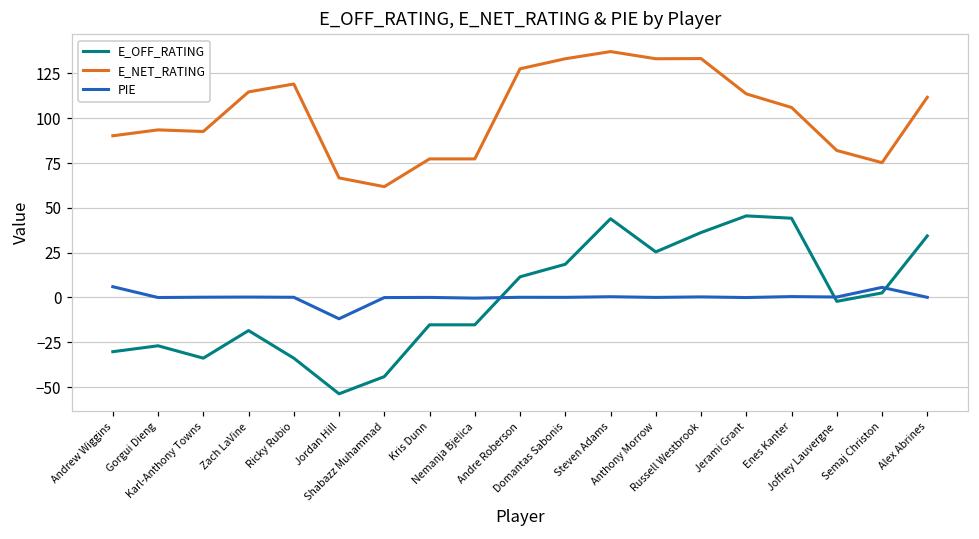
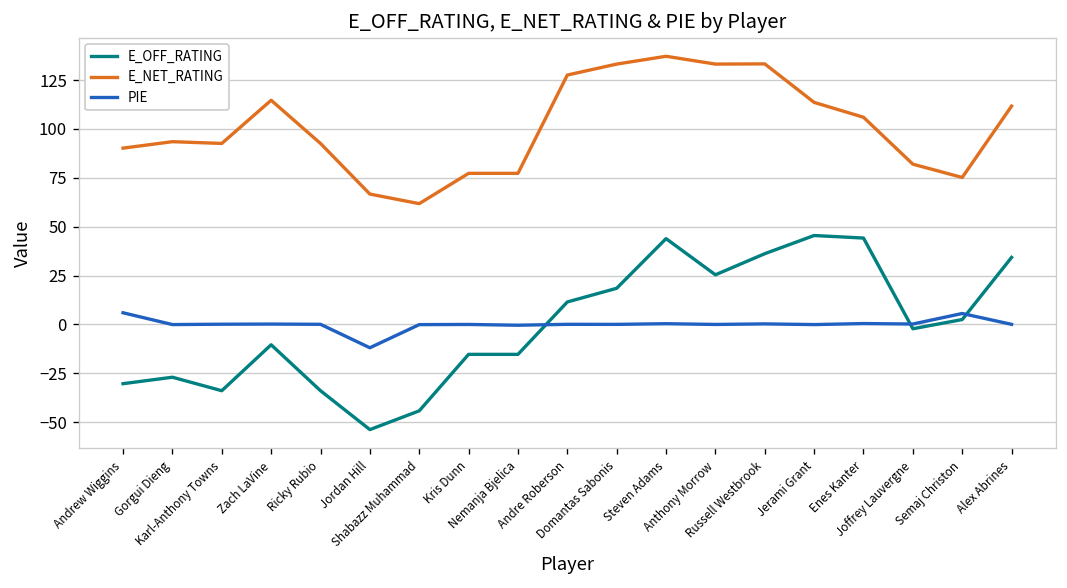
E_OFF_RATING, Zach LaVine: -19 -> -10
E_NET_RATING, Ricky Rubio: 119 -> 93
